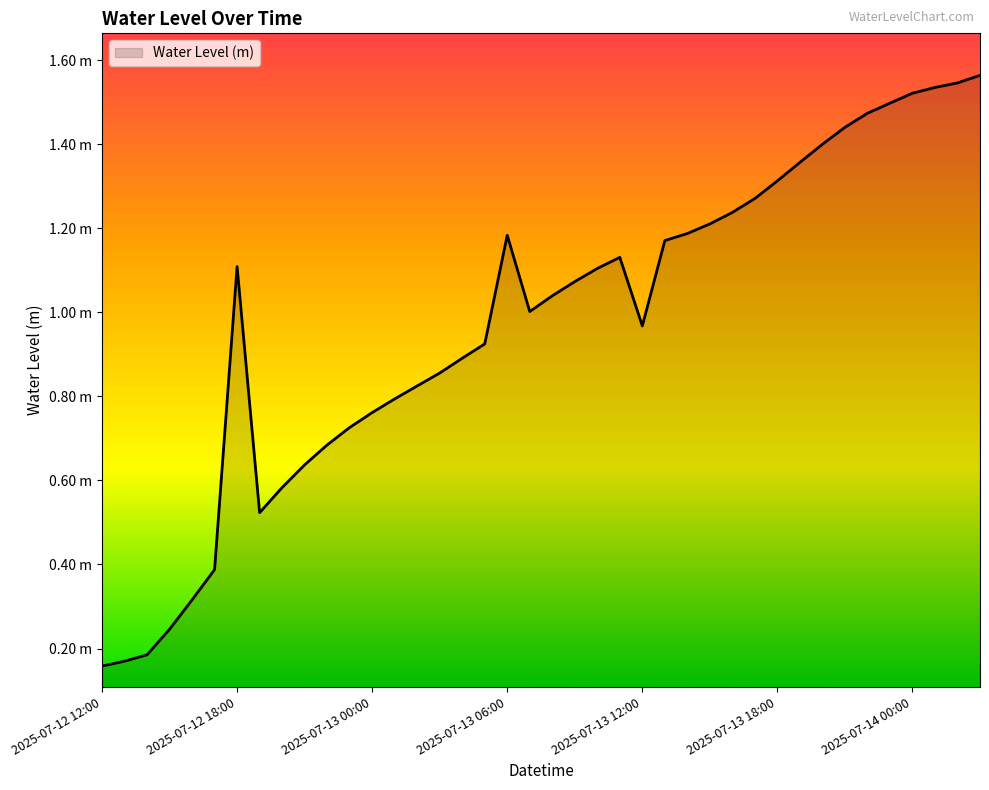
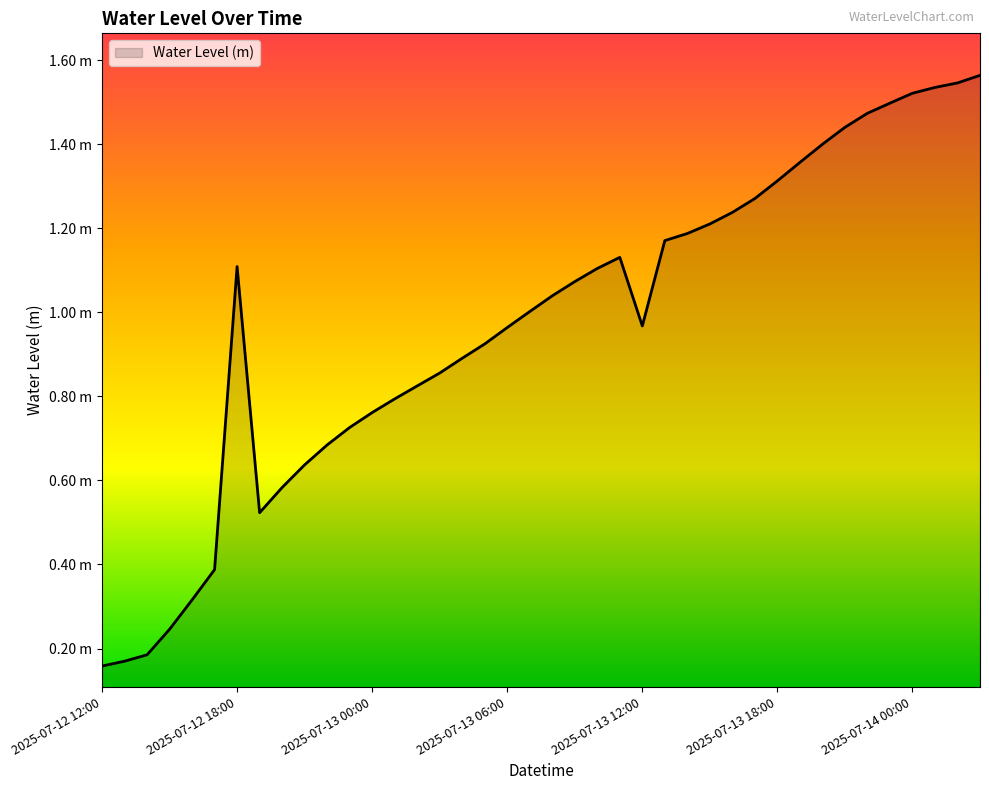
2025-07-13 06:00: 1.18 m -> 0.96 m
